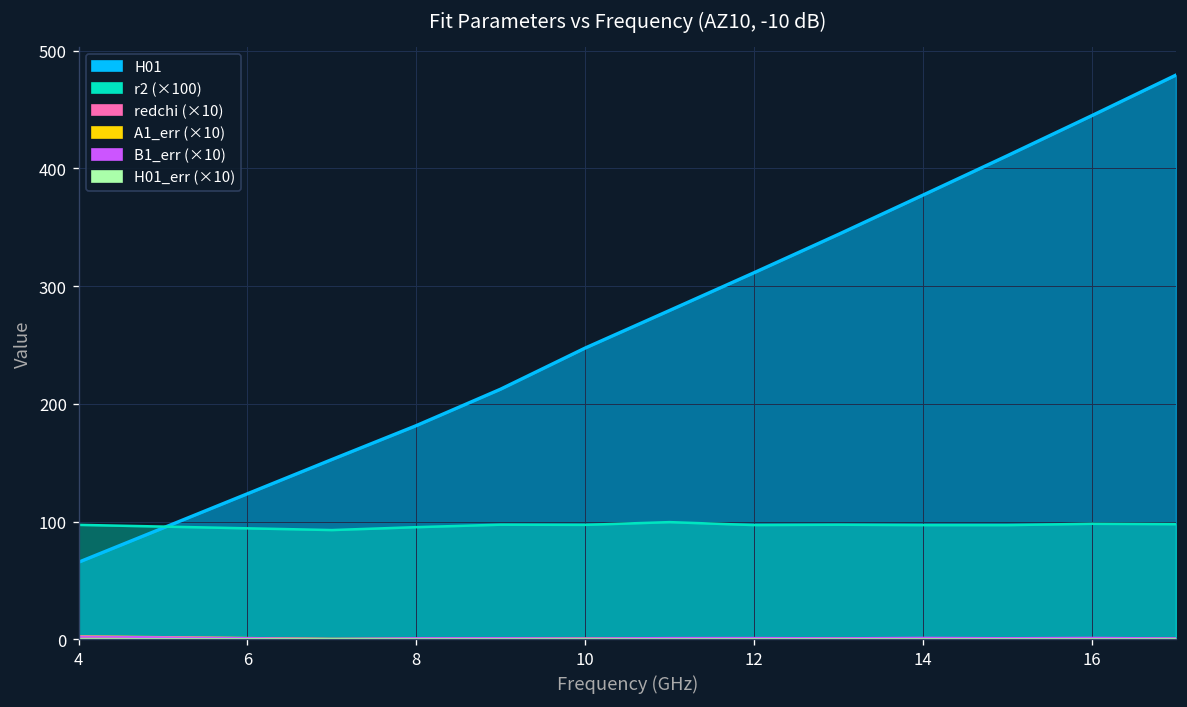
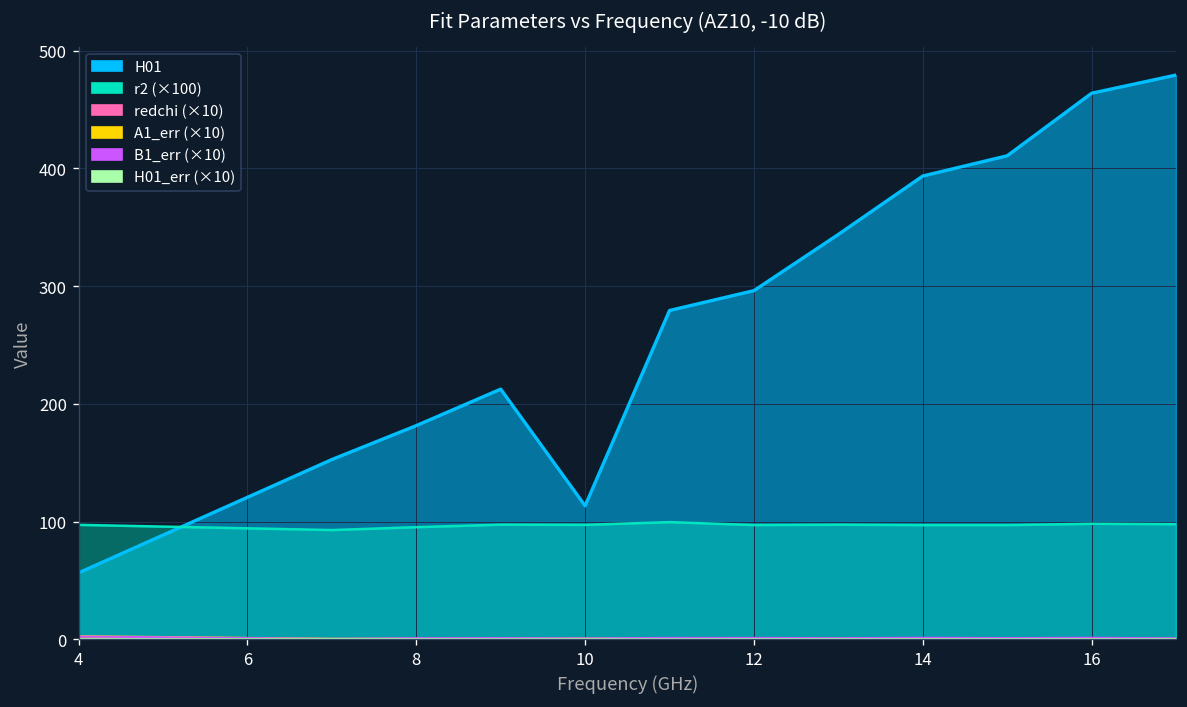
H01, 4: 70 -> 60
H01, 10: 250 -> 110
H01, 12: 310 -> 300
H01, 14: 380 -> 390
H01, 16: 440 -> 460
